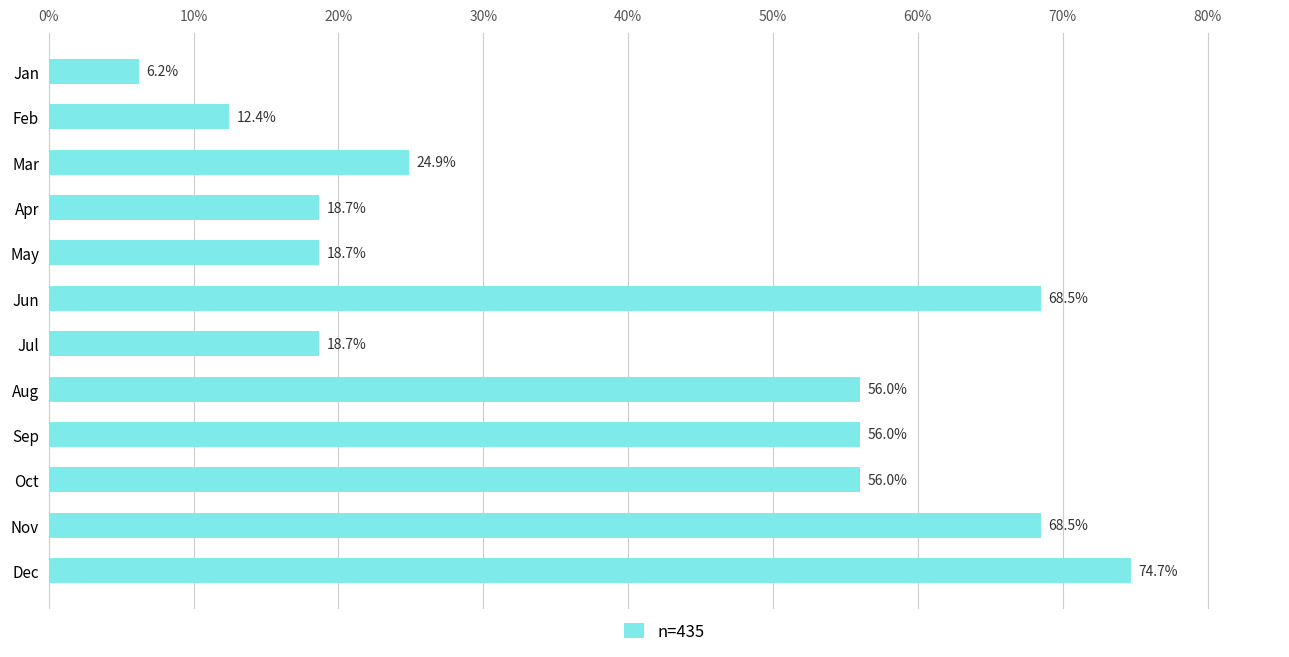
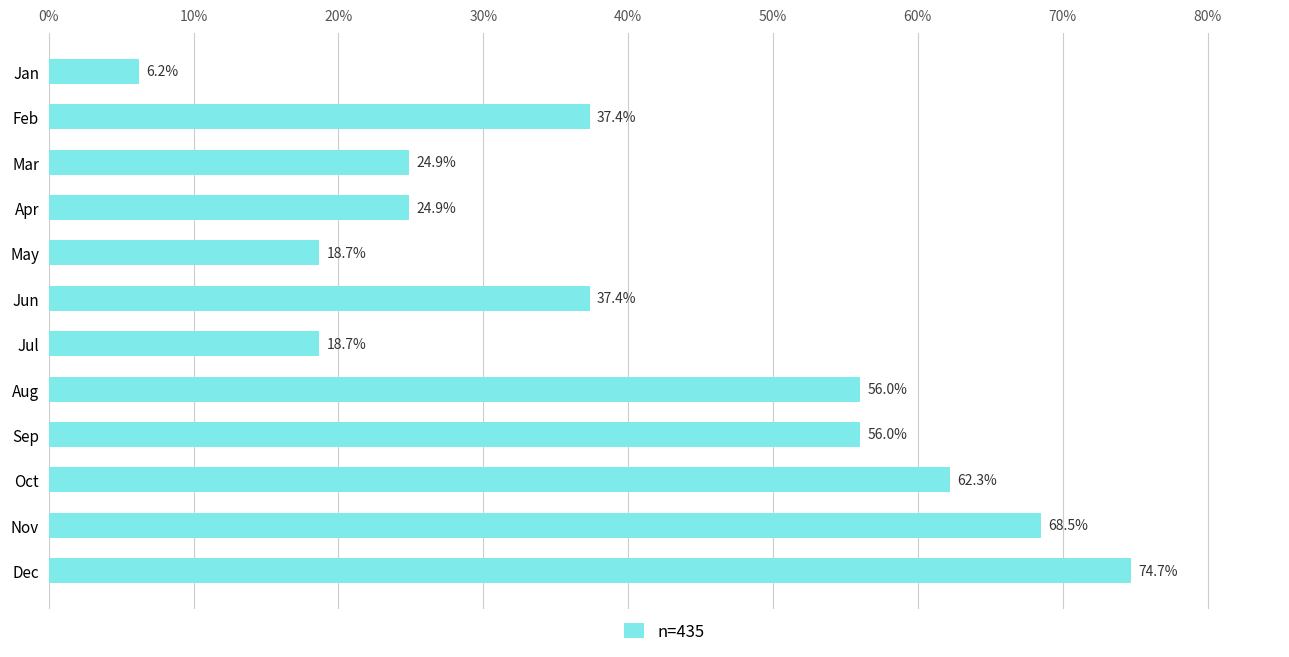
Feb: 12.4% -> 37.4%
Apr: 18.7% -> 24.9%
Jun: 68.5% -> 37.4%
Oct: 56.0% -> 62.3%
